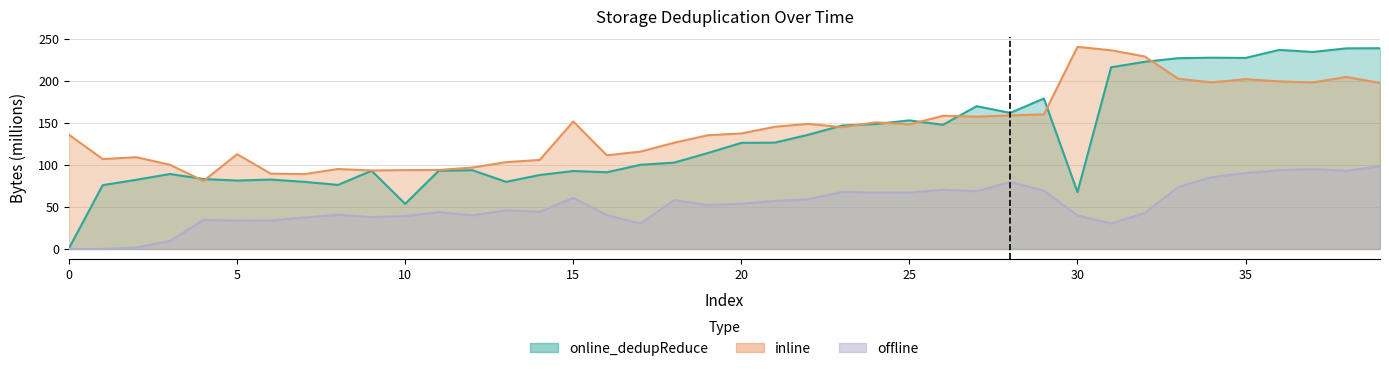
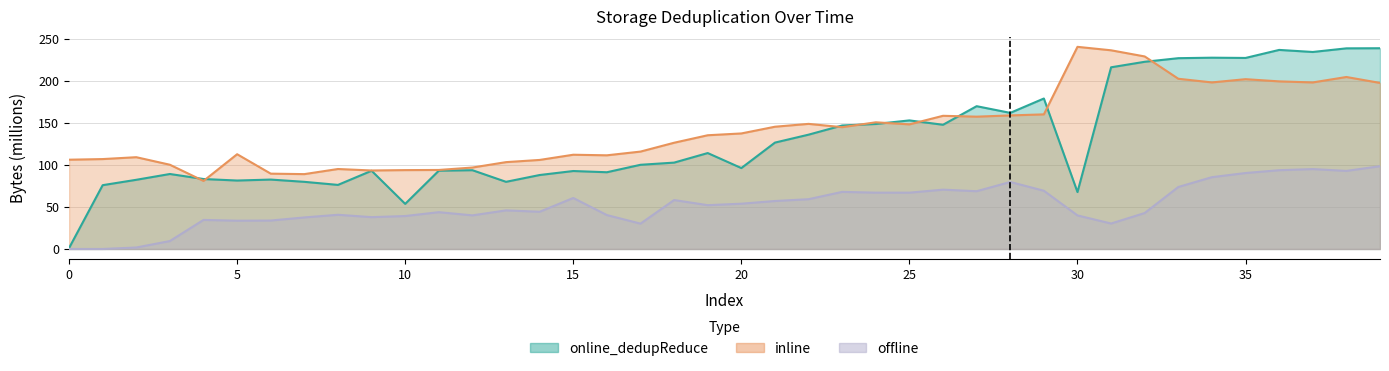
inline, 0: 140 -> 110
inline, 15: 150 -> 110
online_dedupReduce, 20: 130 -> 100
